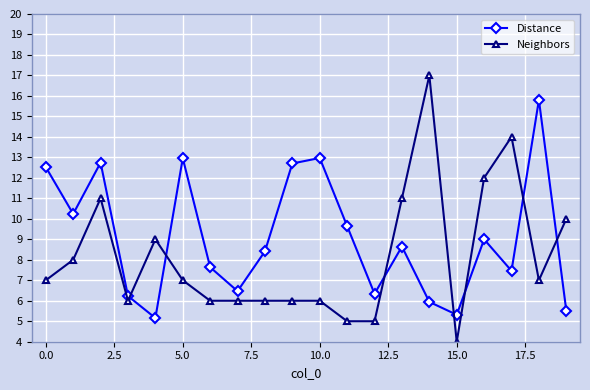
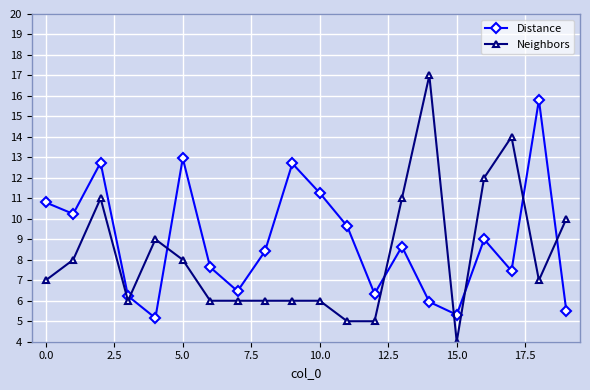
Distance, 0.0: 12.5 -> 10.8
Neighbors, 5.0: 7 -> 8
Distance, 10.0: 13.0 -> 11.3
